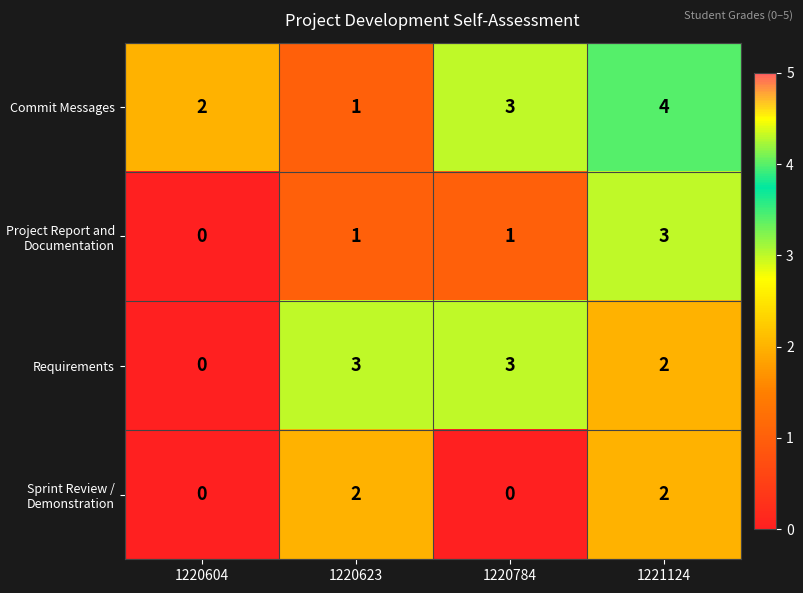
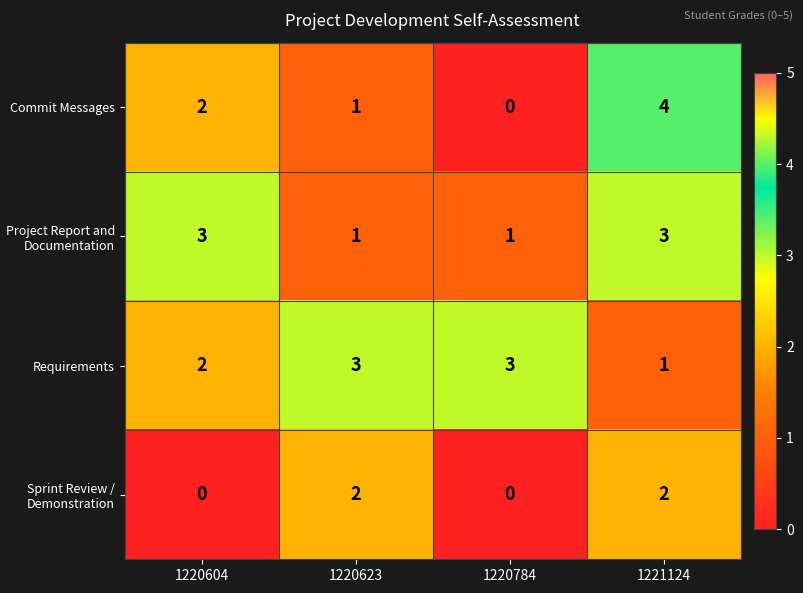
Commit Messages, 1220784: 3 -> 0
Project Report and Documentation, 1220604: 0 -> 3
Requirements, 1220604: 0 -> 2
Requirements, 1221124: 2 -> 1
